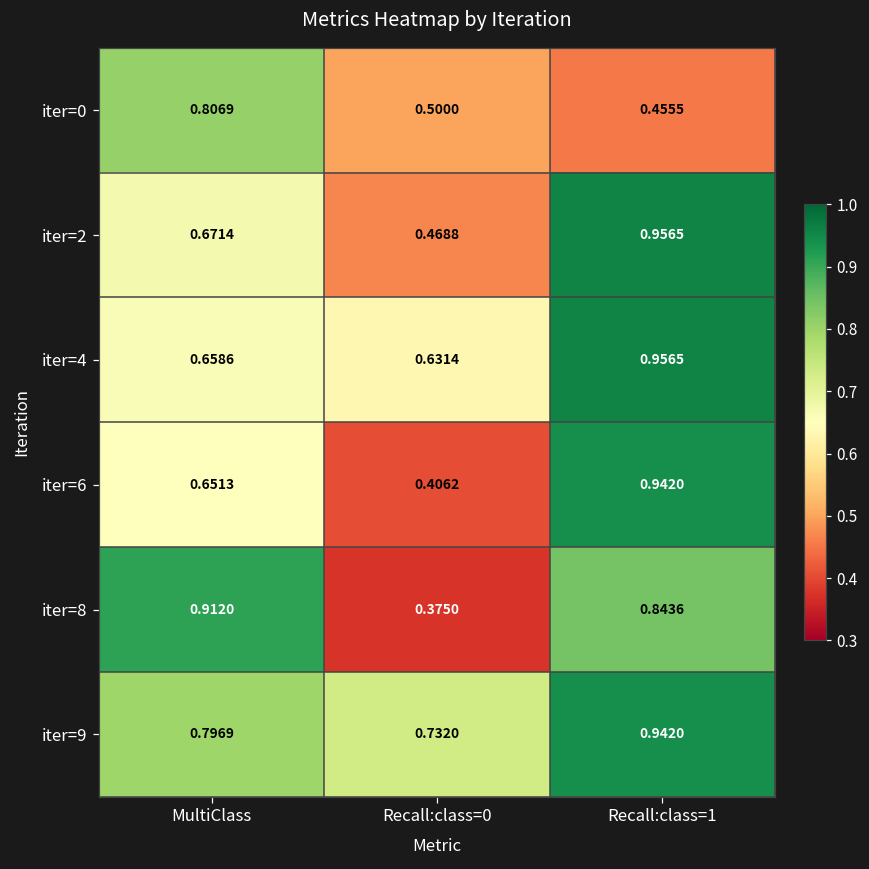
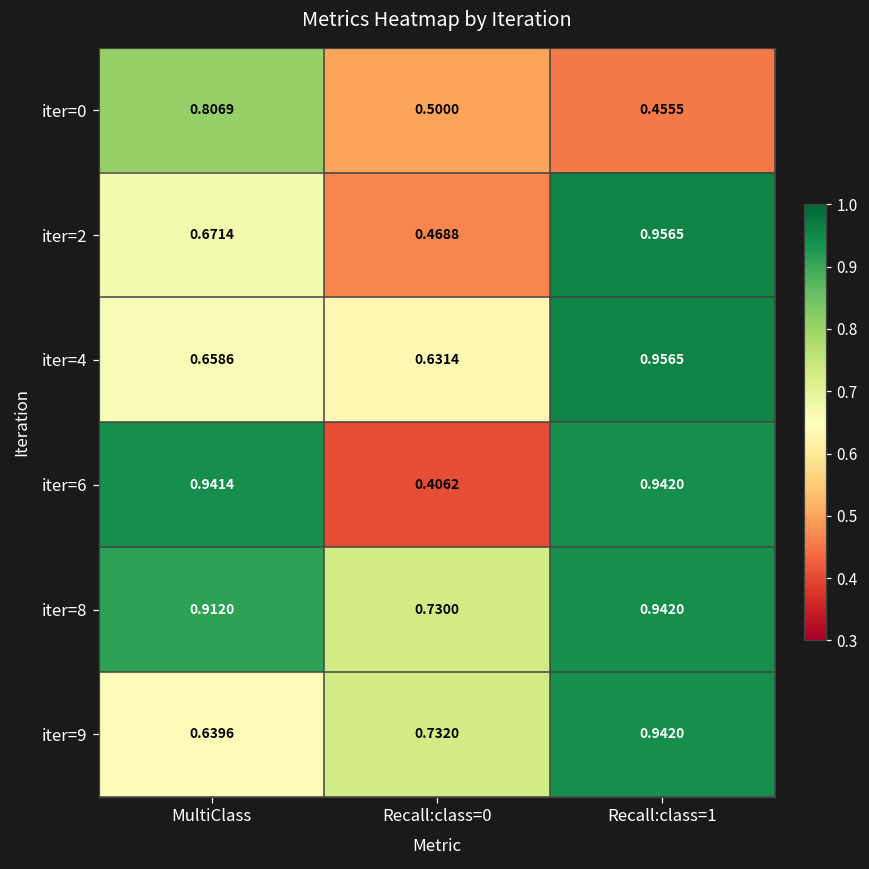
iter=6, MultiClass: 0.6513 -> 0.9414
iter=8, Recall:class=0: 0.3750 -> 0.7300
iter=8, Recall:class=1: 0.8436 -> 0.9420
iter=9, MultiClass: 0.7969 -> 0.6396
